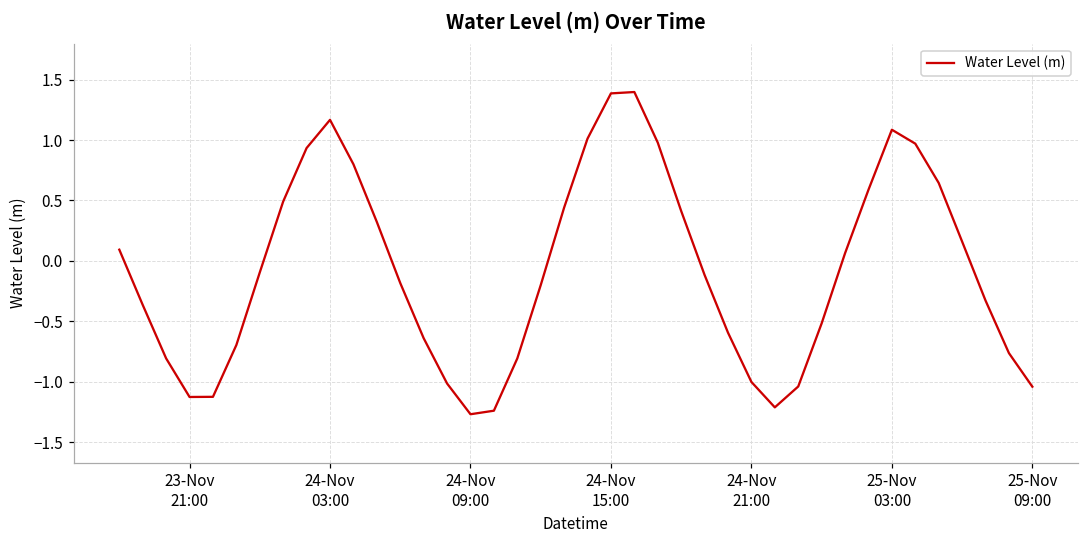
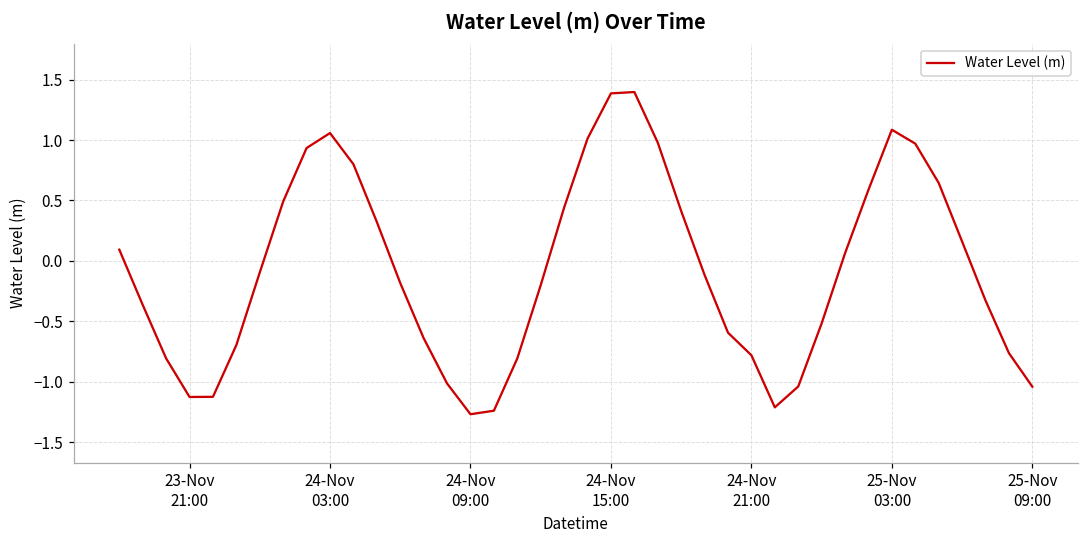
24-Nov 03:00: 1.17 -> 1.06
24-Nov 21:00: -1.00 -> -0.78
